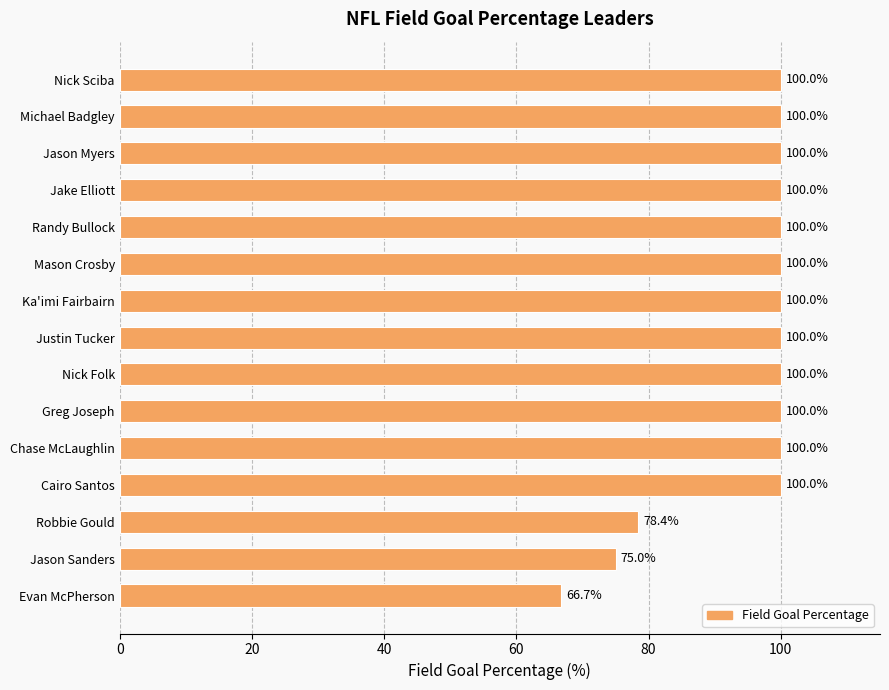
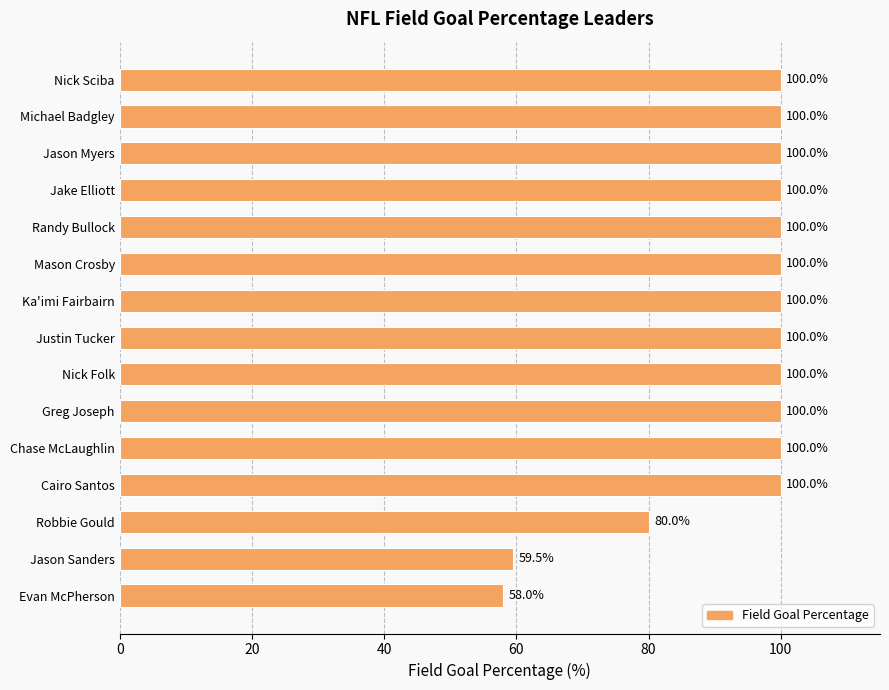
Robbie Gould: 78.4% -> 80.0%
Jason Sanders: 75.0% -> 59.5%
Evan McPherson: 66.7% -> 58.0%
